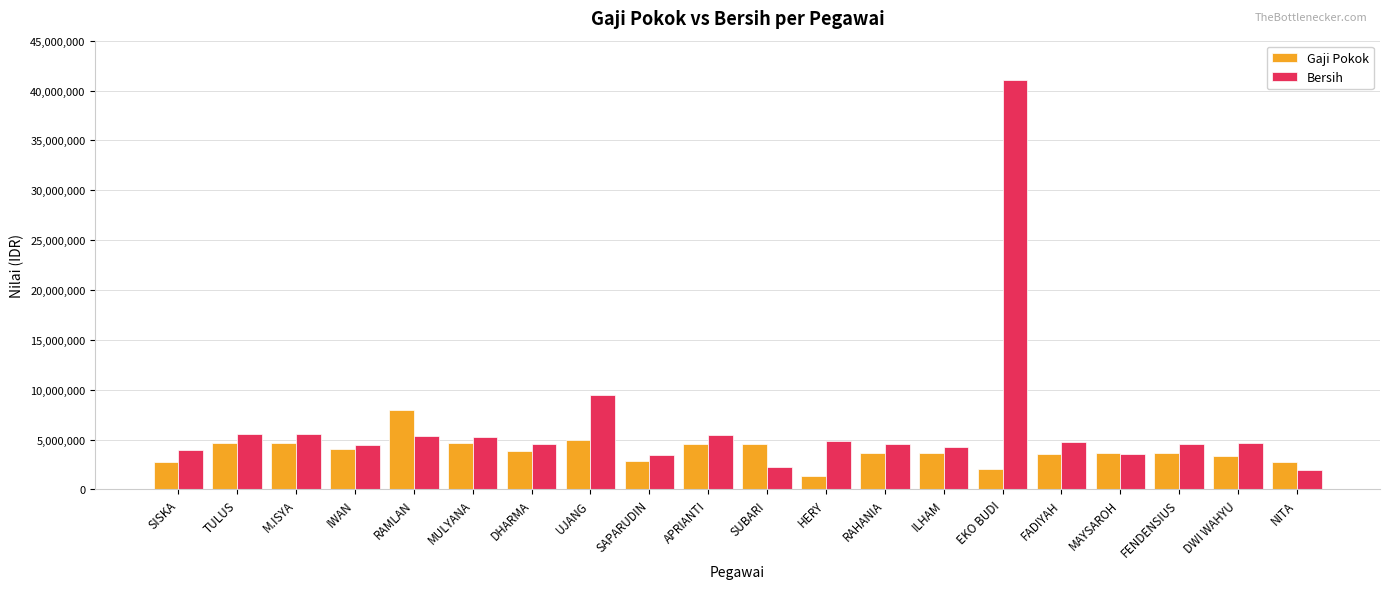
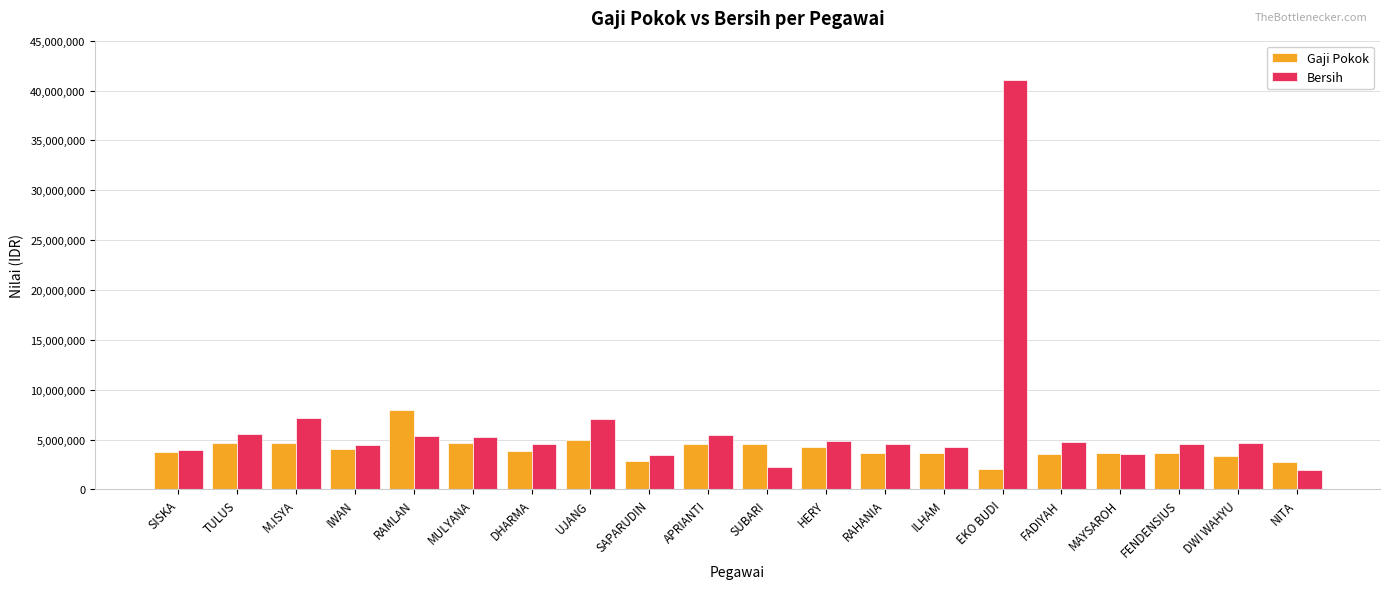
Gaji Pokok, SISKA: 3,000,000 -> 4,000,000
Bersih, M.ISYA: 6,000,000 -> 7,000,000
Bersih, UJANG: 9,000,000 -> 7,000,000
Gaji Pokok, HERY: 1,000,000 -> 4,000,000
